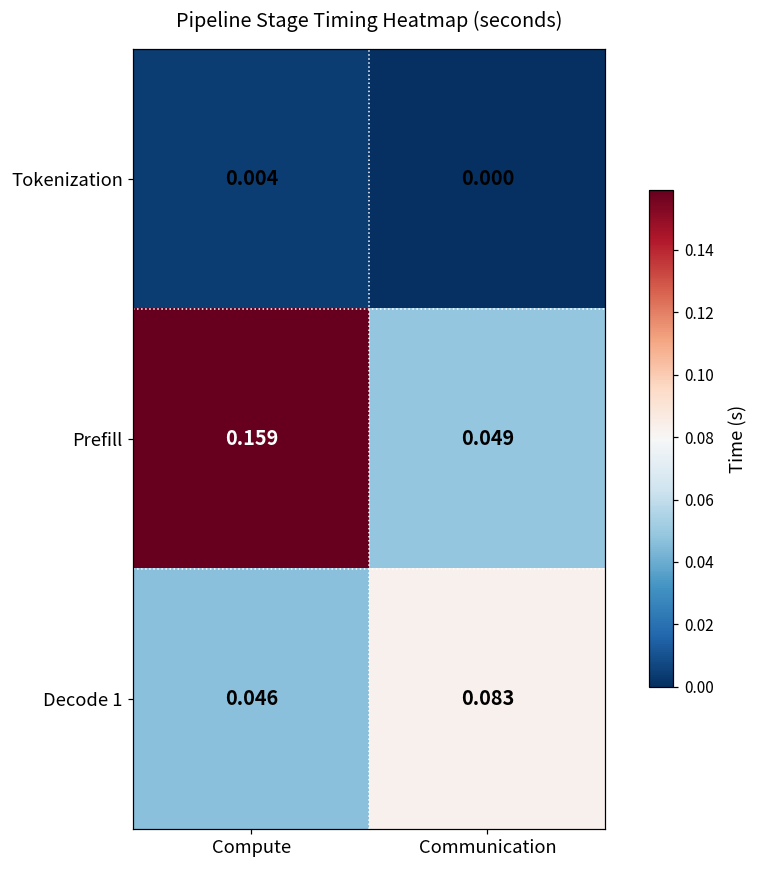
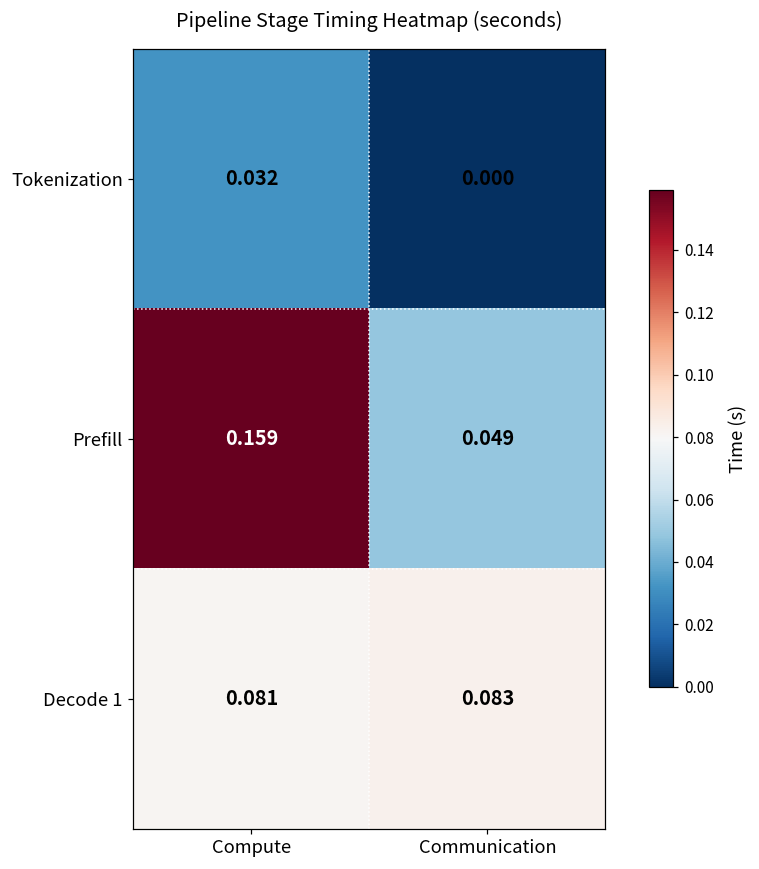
Tokenization, Compute: 0.004 -> 0.032
Decode 1, Compute: 0.046 -> 0.081
